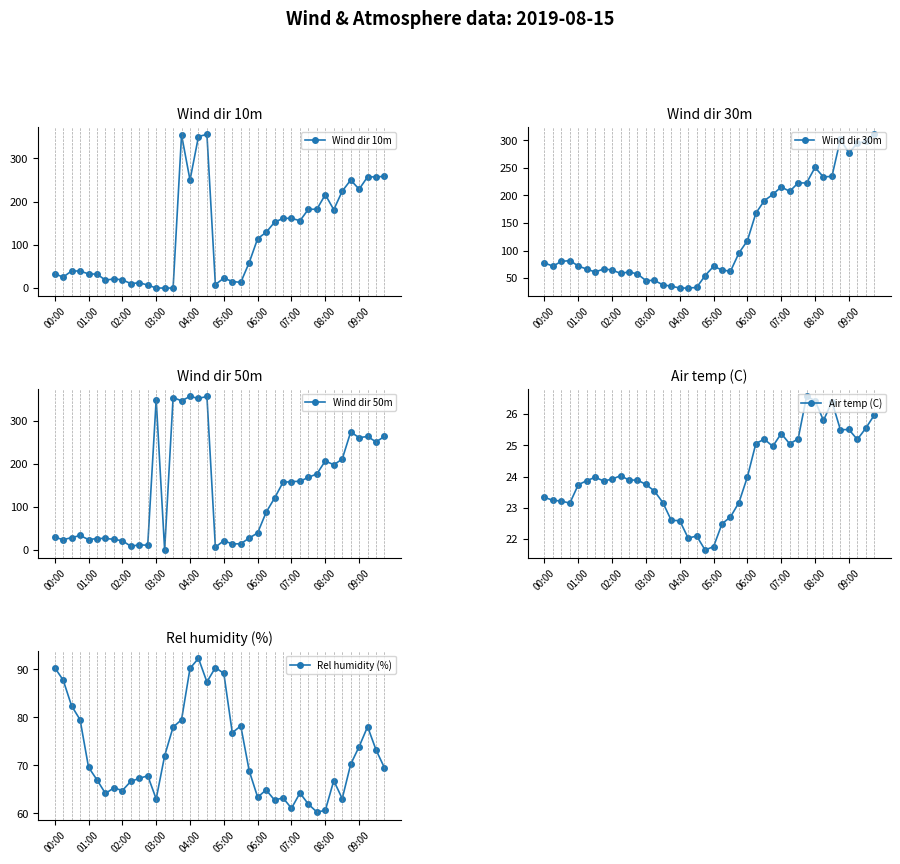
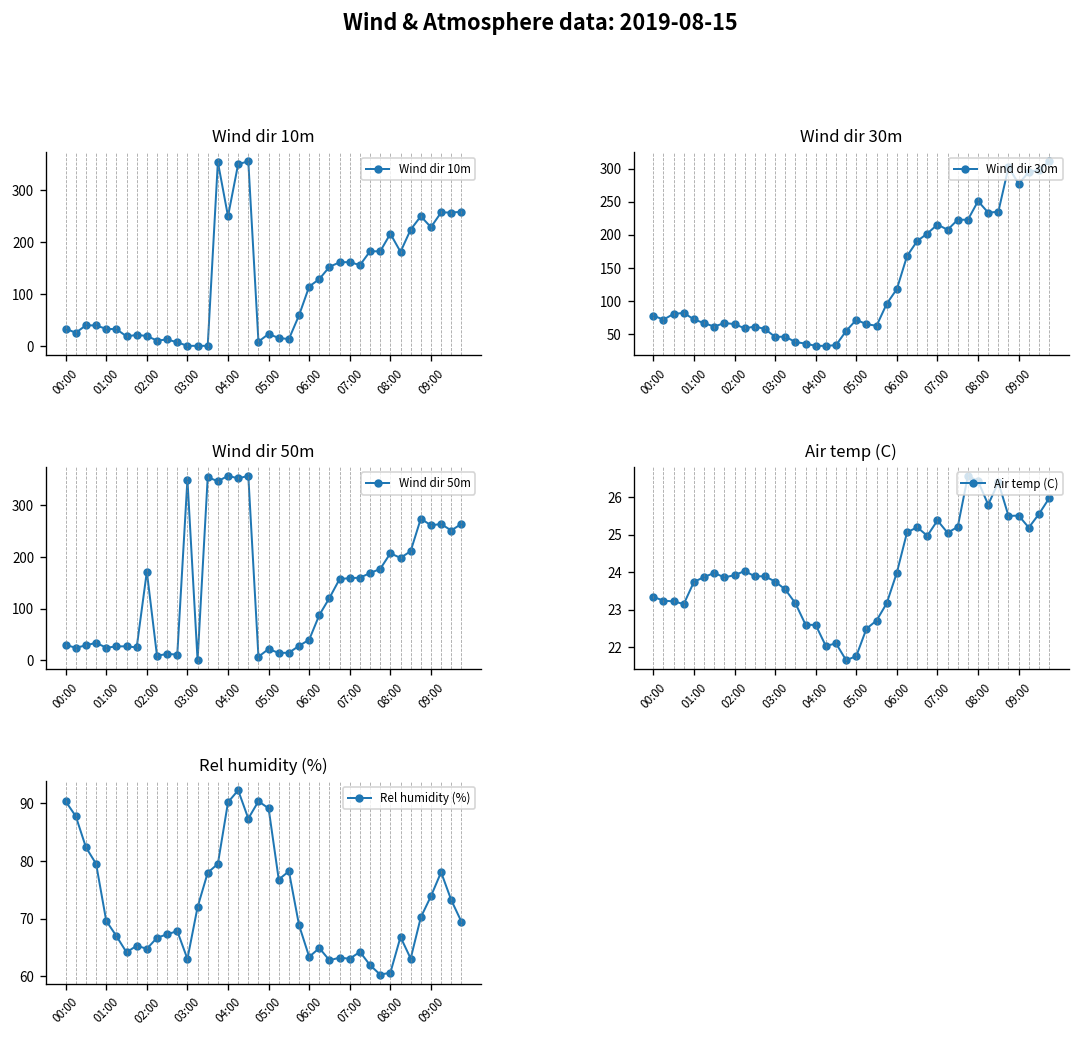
Wind dir 50m, 02:00: 20 -> 170
Rel humidity (%), 07:00: 61 -> 63
